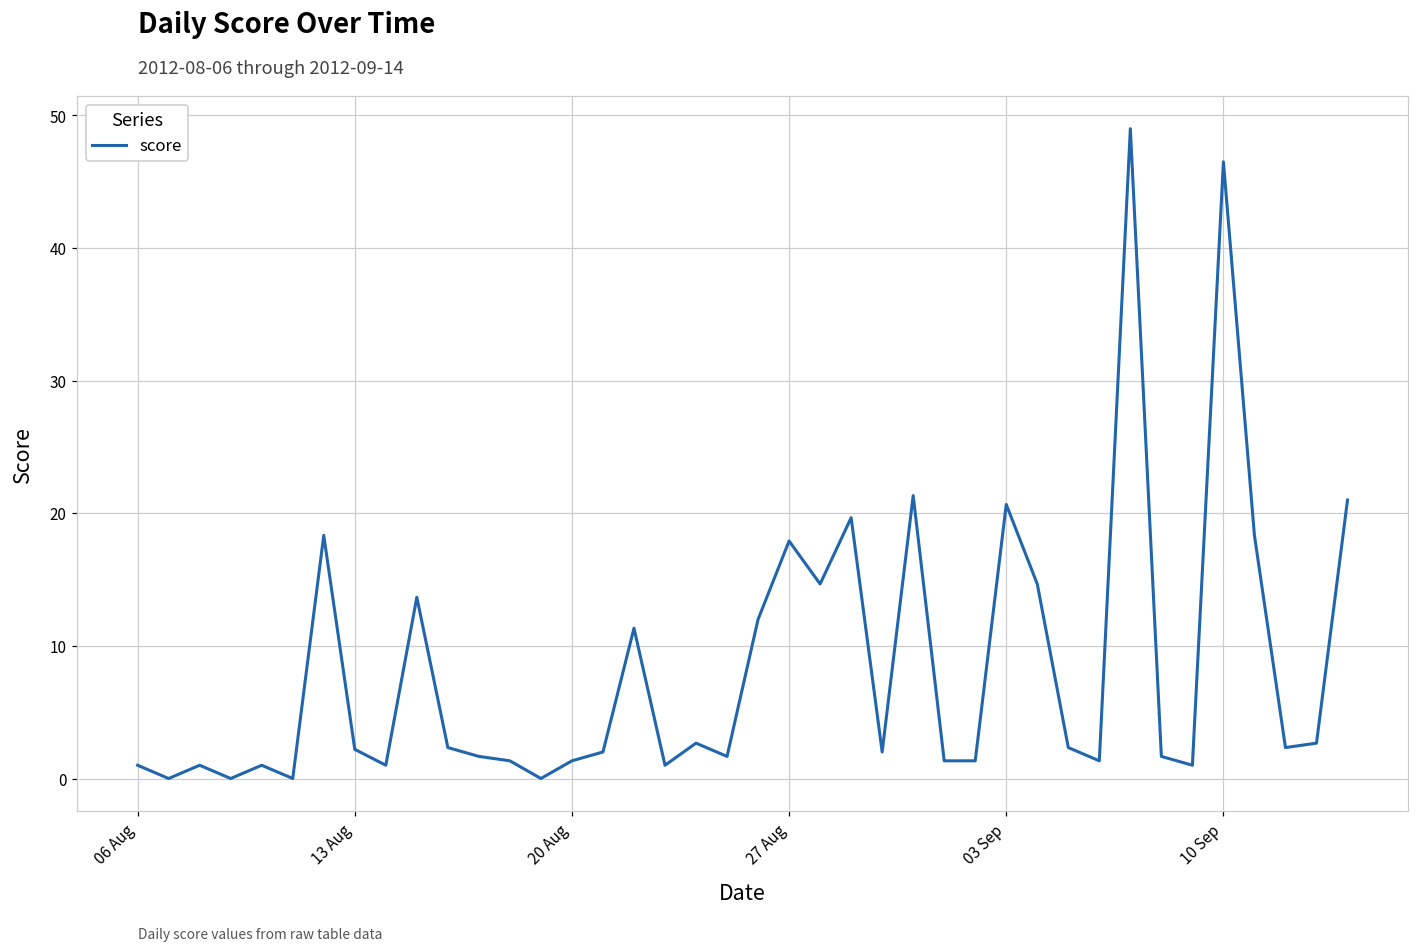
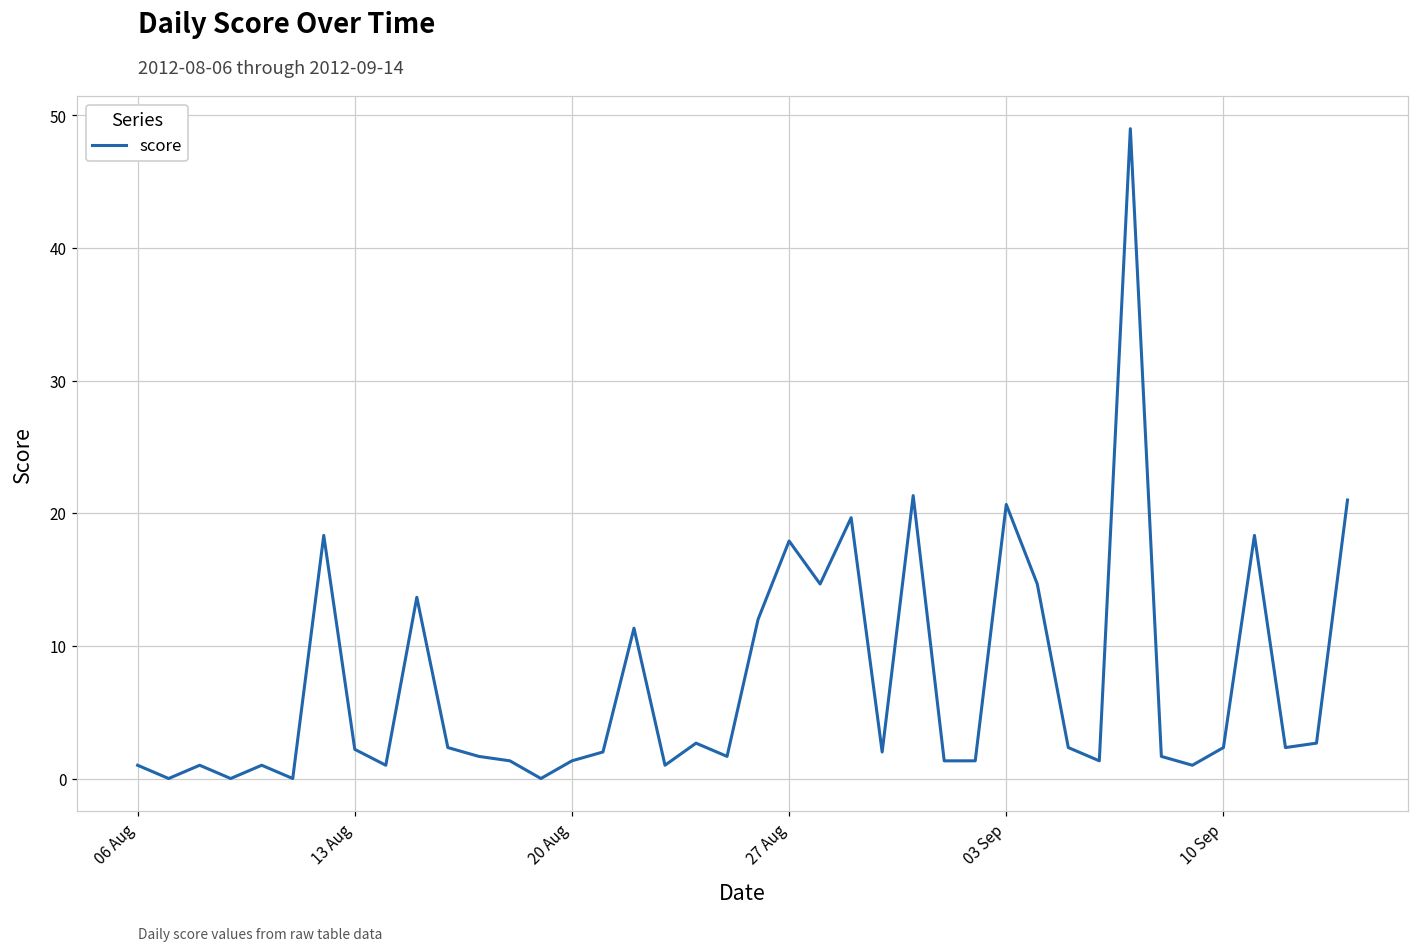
10 Sep: 46.5 -> 2.3
